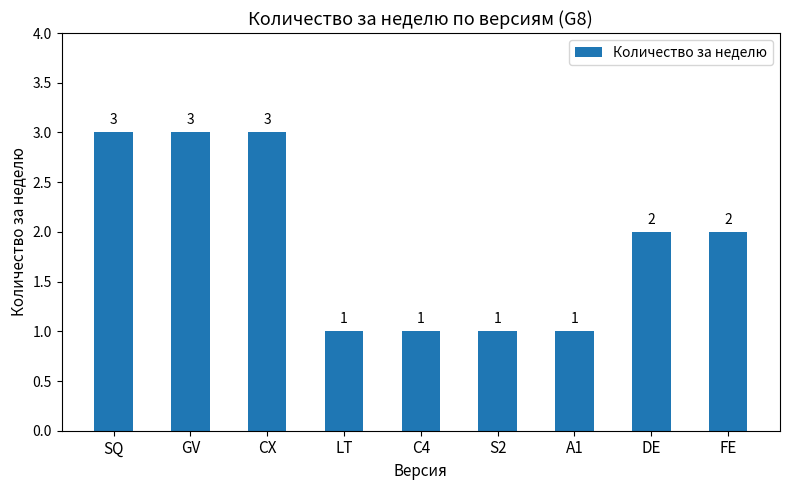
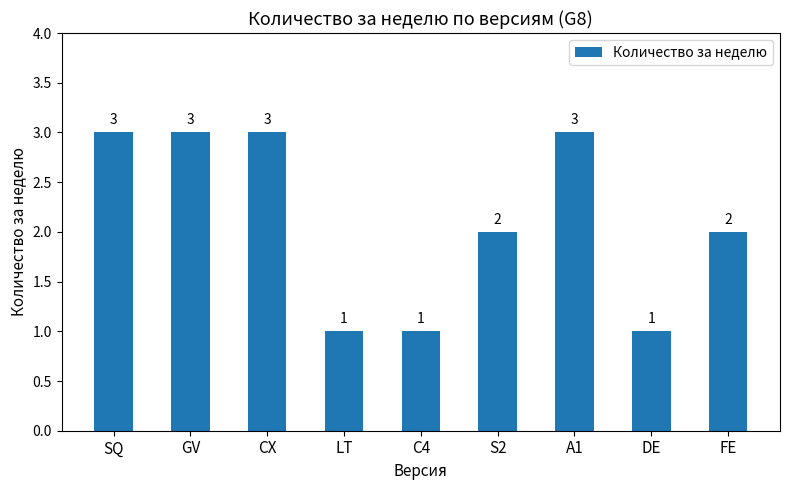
S2: 1 -> 2
A1: 1 -> 3
DE: 2 -> 1
